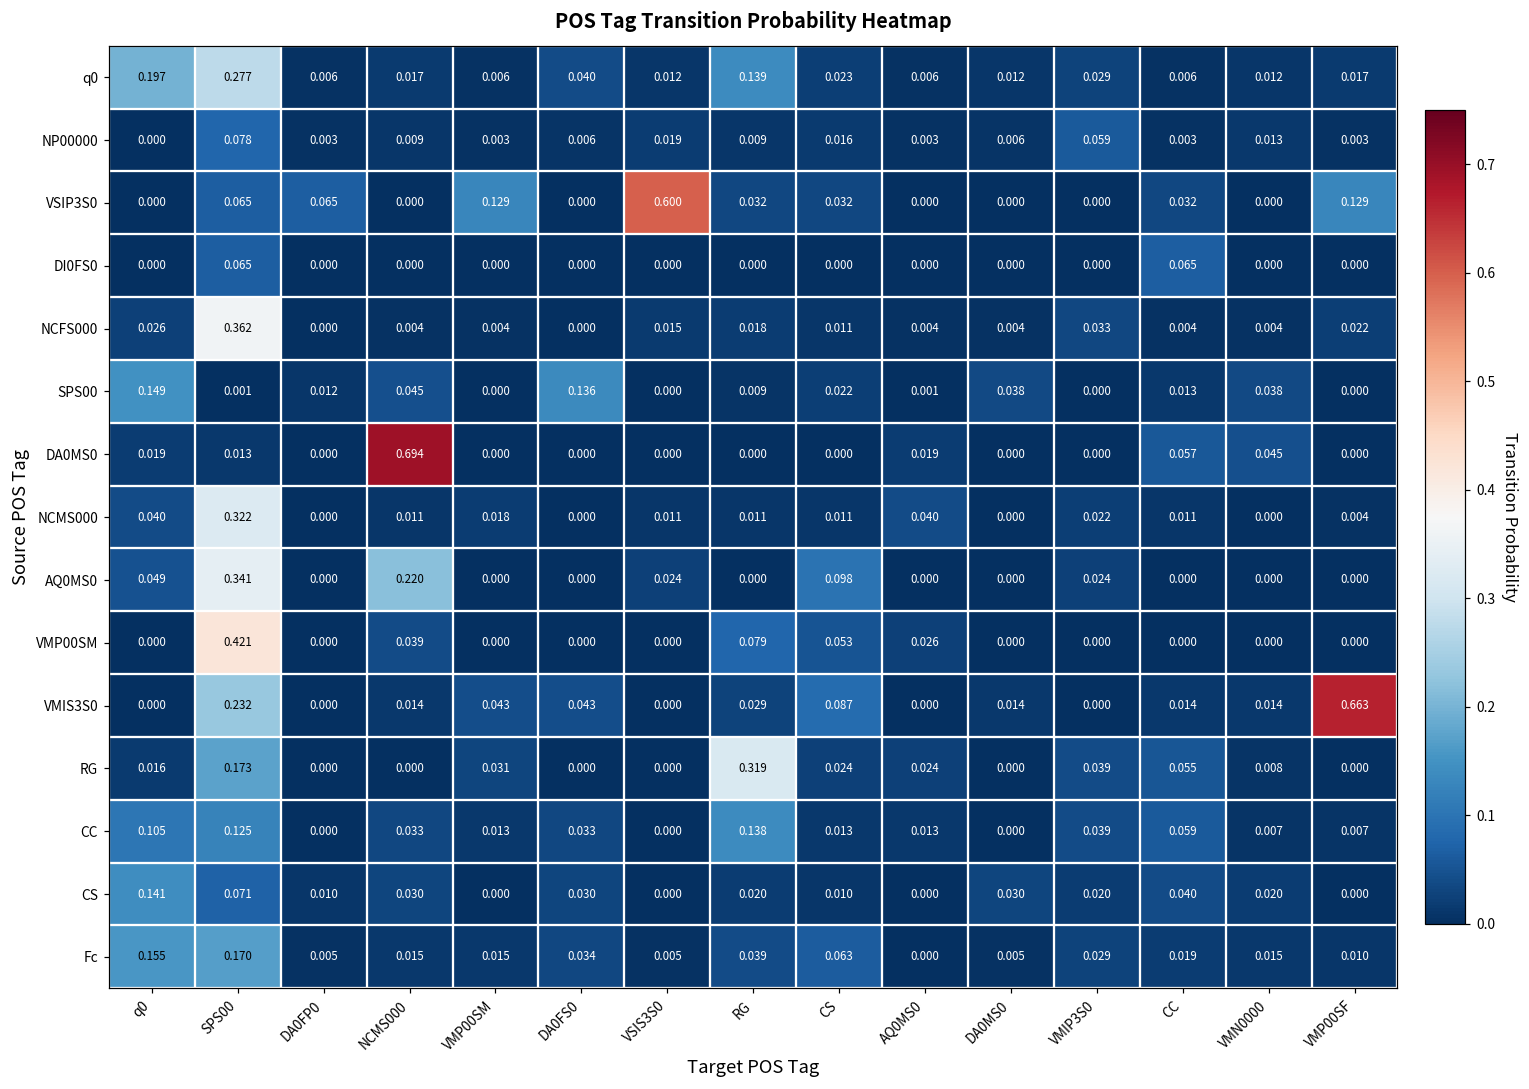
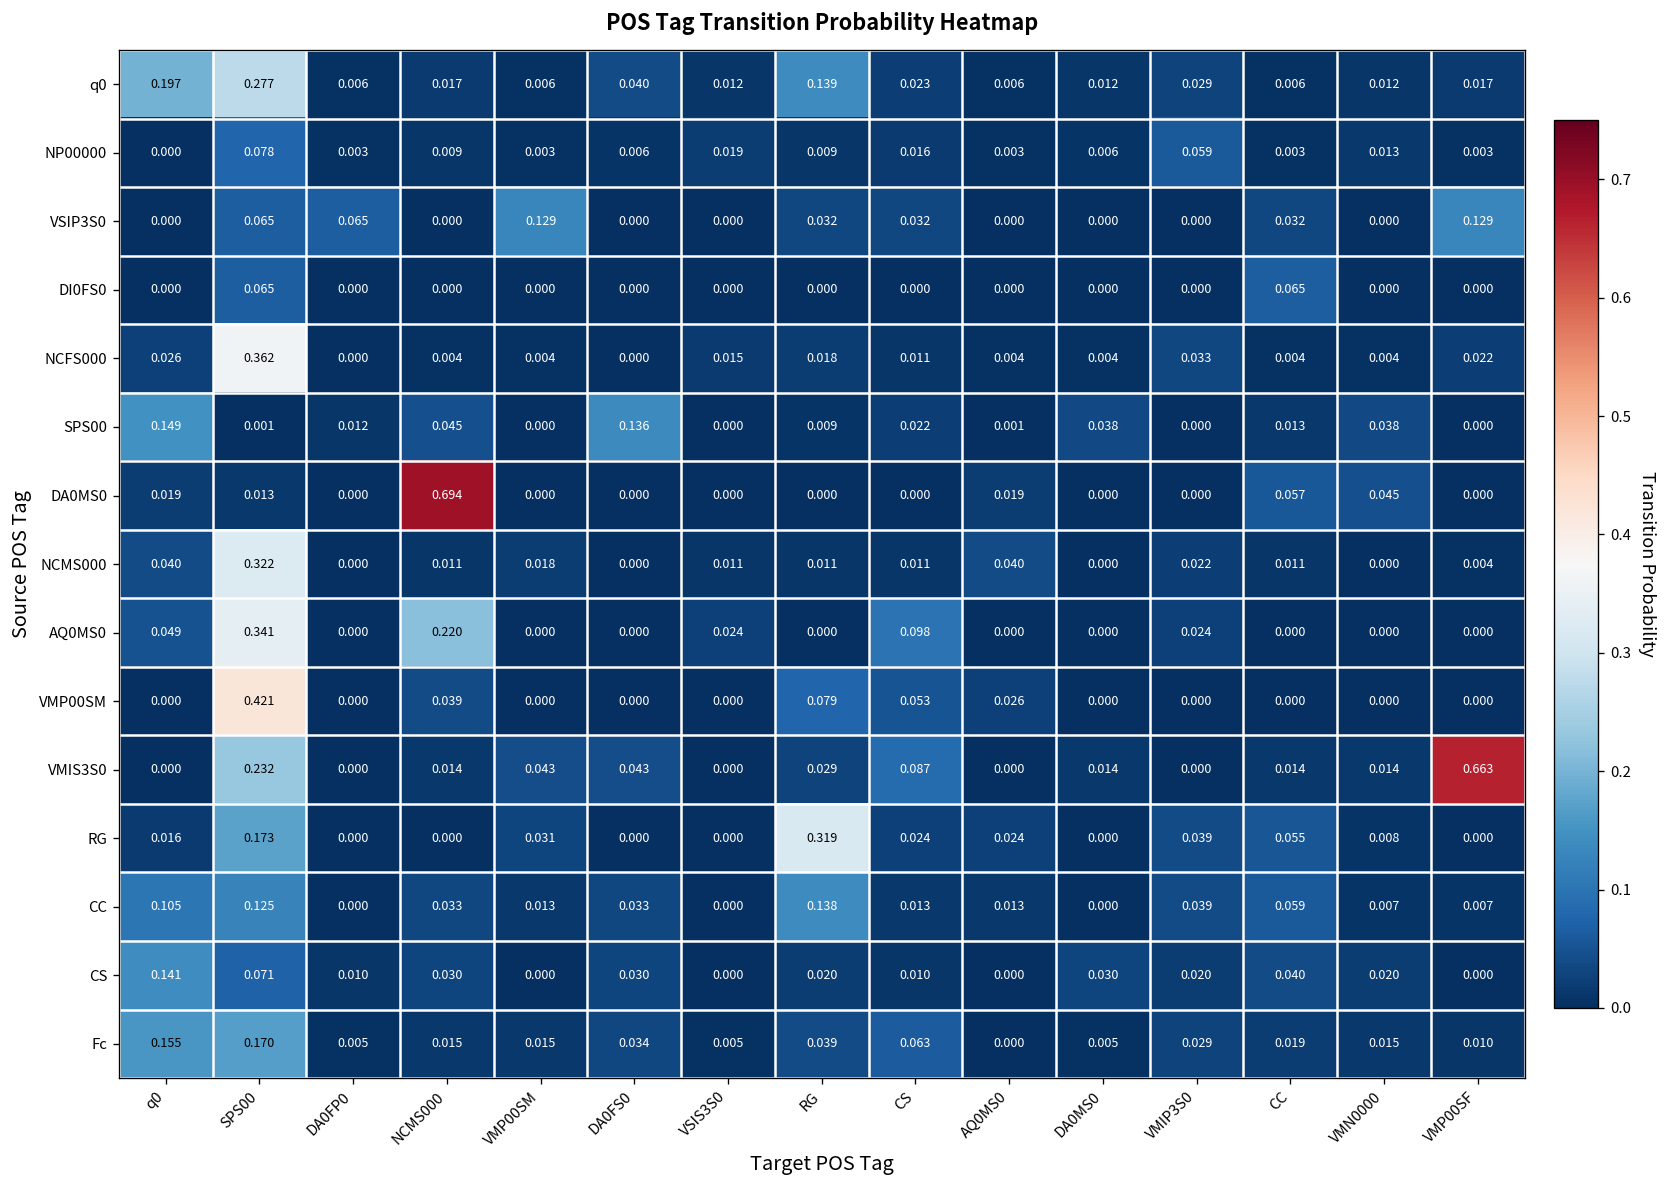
VSIP3S0, VSIS3S0: 0.600 -> 0.000
